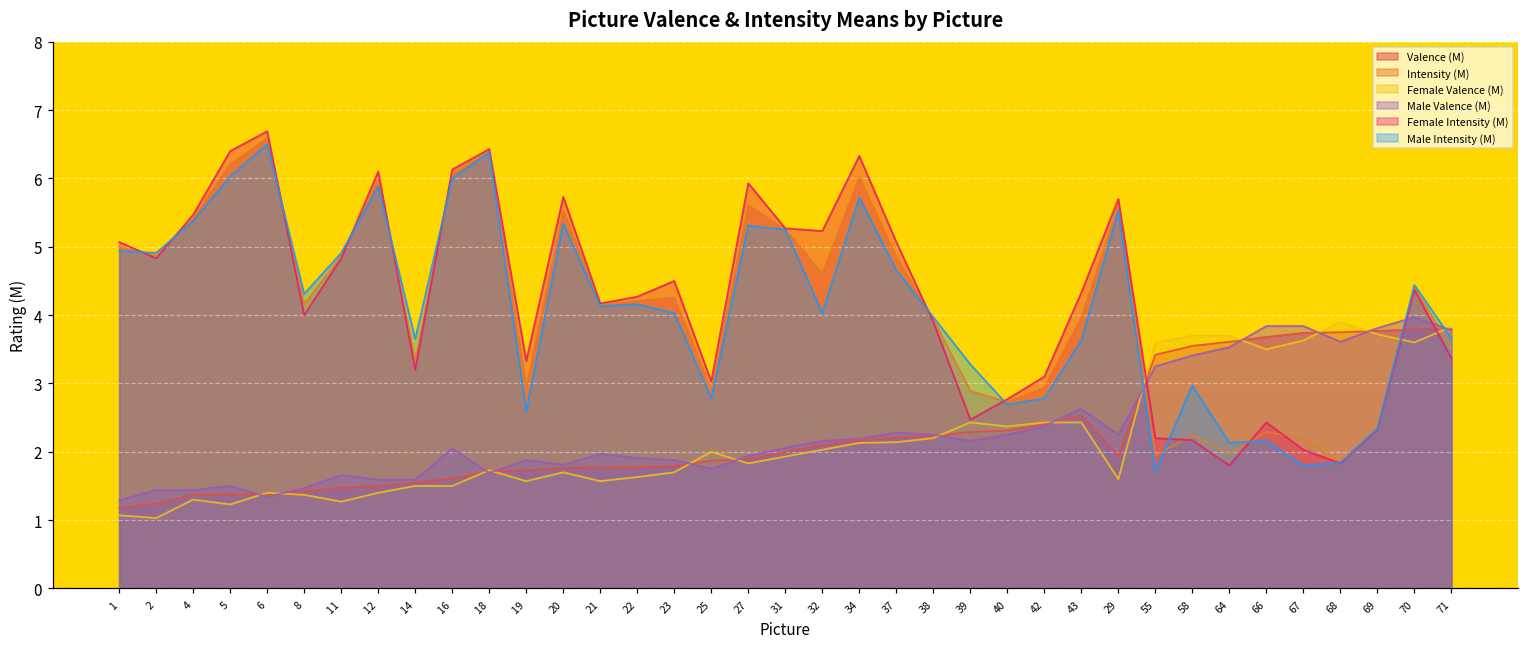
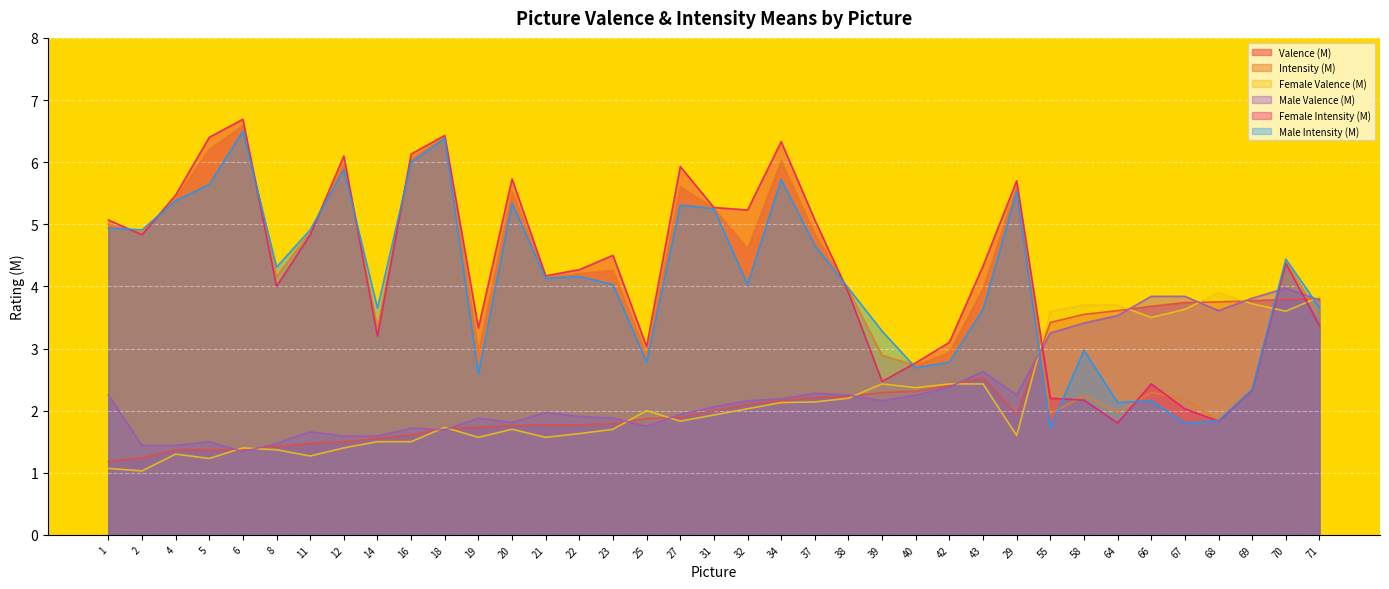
Male Valence (M), 1: 1.3 -> 2.3
Male Intensity (M), 5: 6.0 -> 5.6
Male Valence (M), 16: 2.1 -> 1.7
